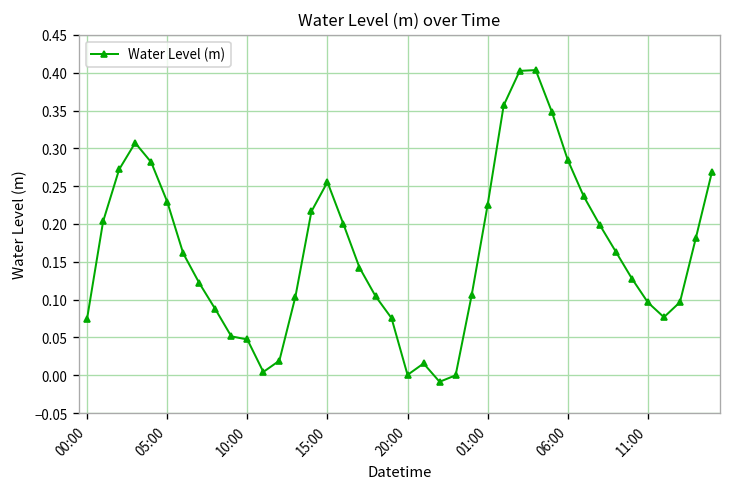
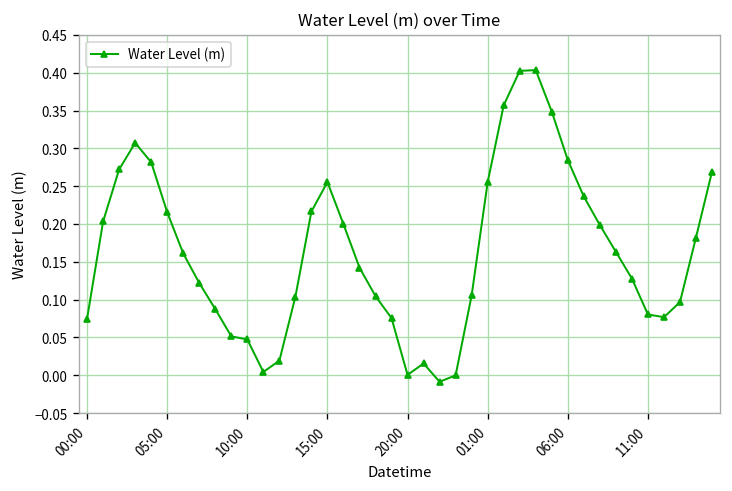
05:00: 0.23 -> 0.22
01:00: 0.23 -> 0.26
11:00: 0.10 -> 0.08
